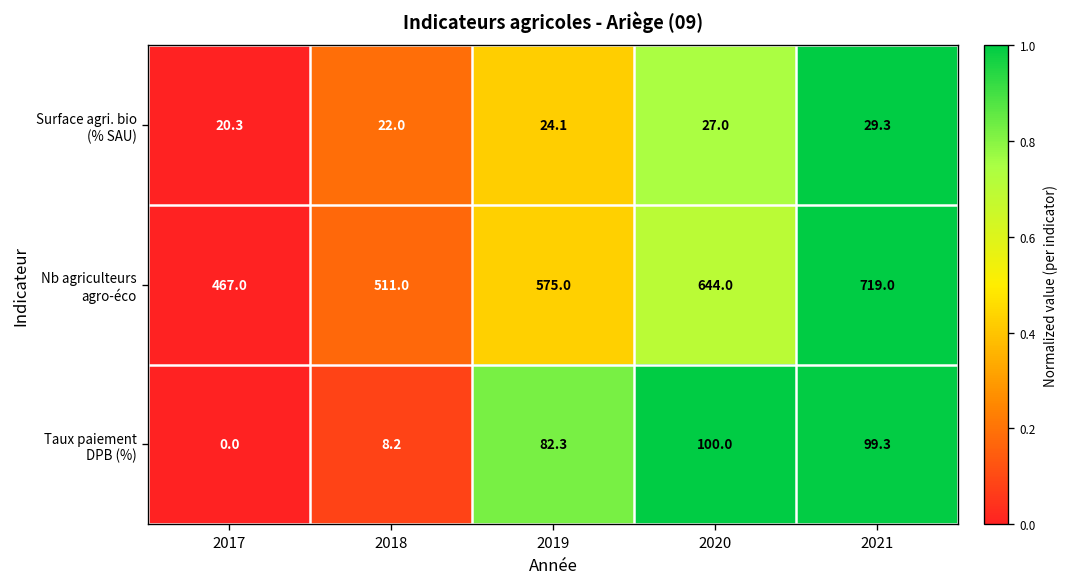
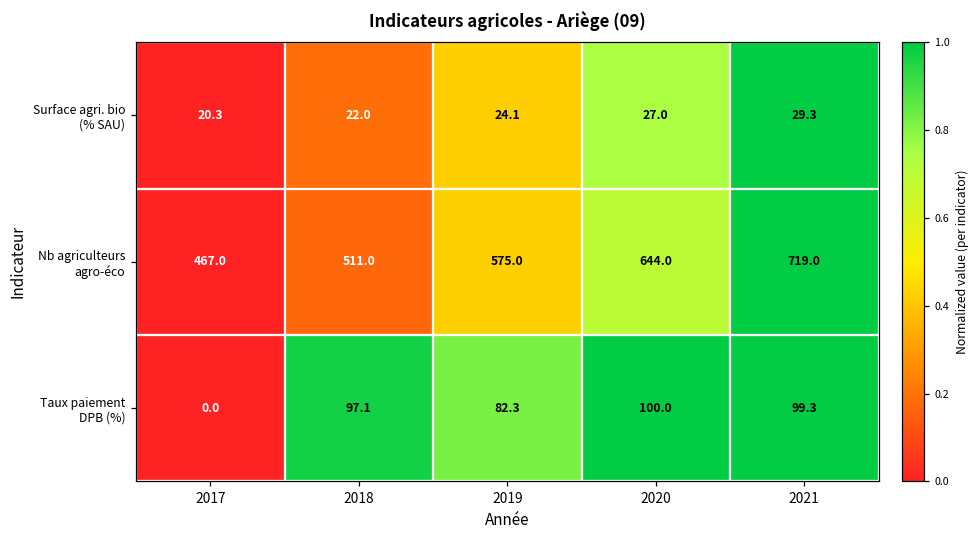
Taux paiement DPB (%), 2018: 8.2 -> 97.1
